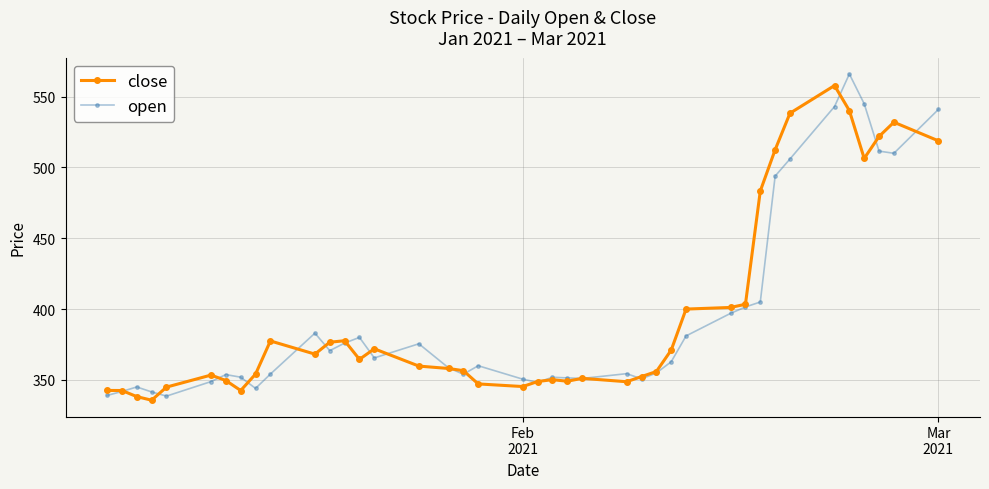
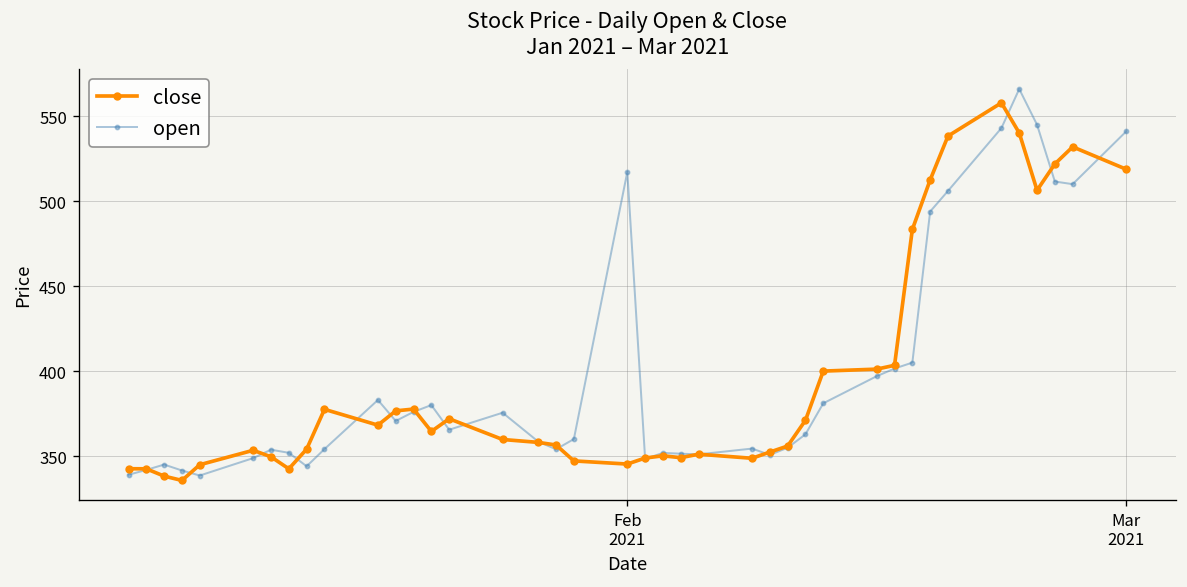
open, Feb 2021: 351 -> 517
